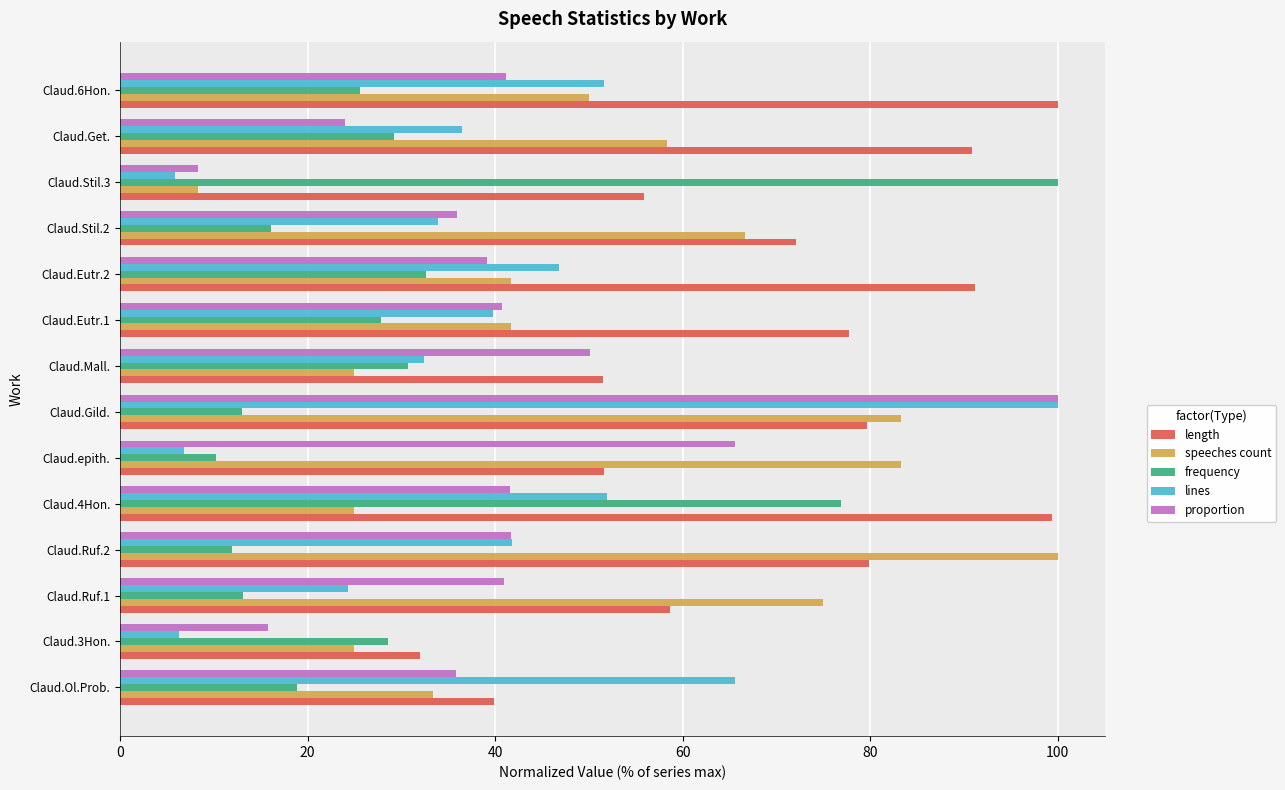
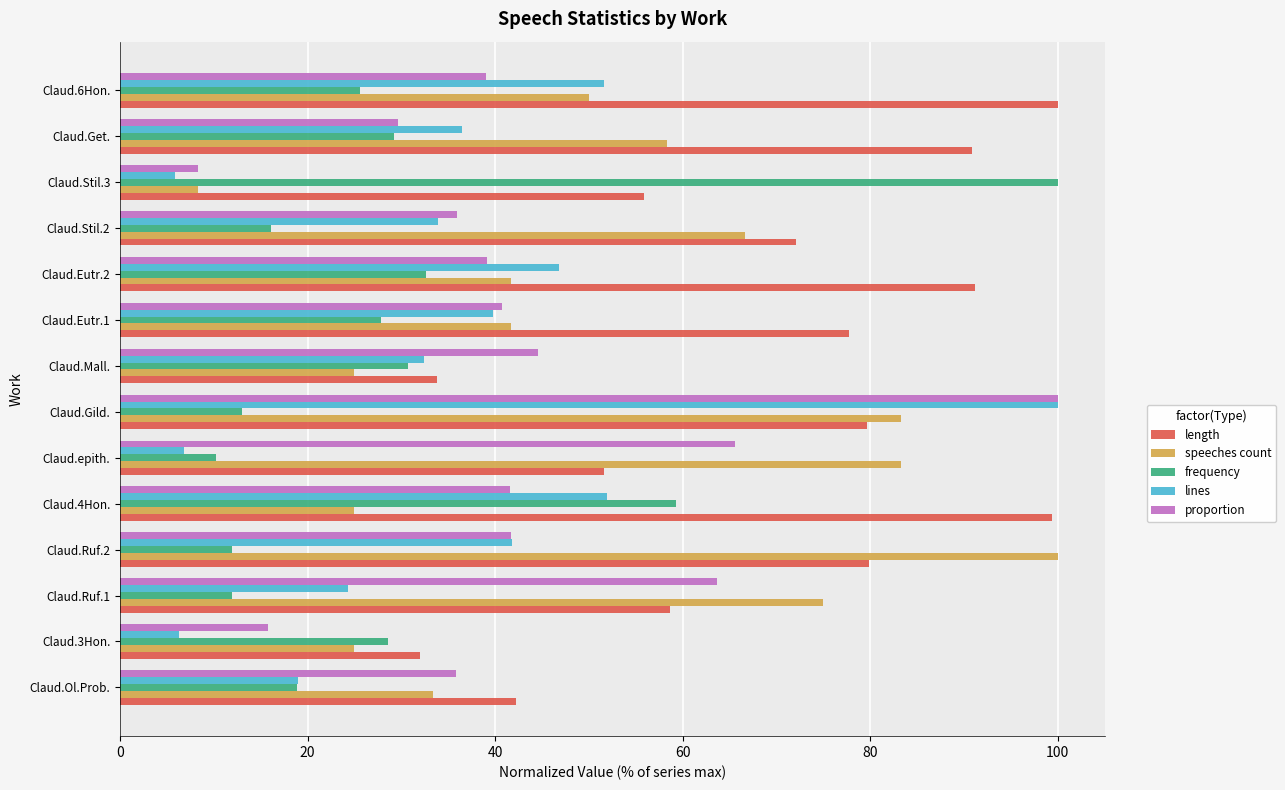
proportion, Claud.6Hon.: 41 -> 39
proportion, Claud.Get.: 24 -> 30
proportion, Claud.Mall.: 50 -> 45
length, Claud.Mall.: 52 -> 34
frequency, Claud.4Hon.: 77 -> 59
proportion, Claud.Ruf.1: 41 -> 64
frequency, Claud.Ruf.1: 13 -> 12
lines, Claud.Ol.Prob.: 66 -> 19
length, Claud.Ol.Prob.: 40 -> 42
